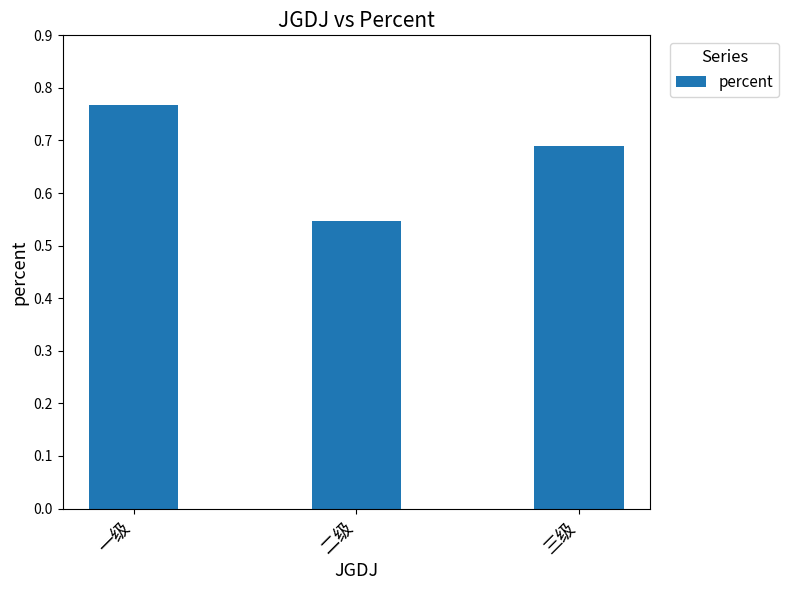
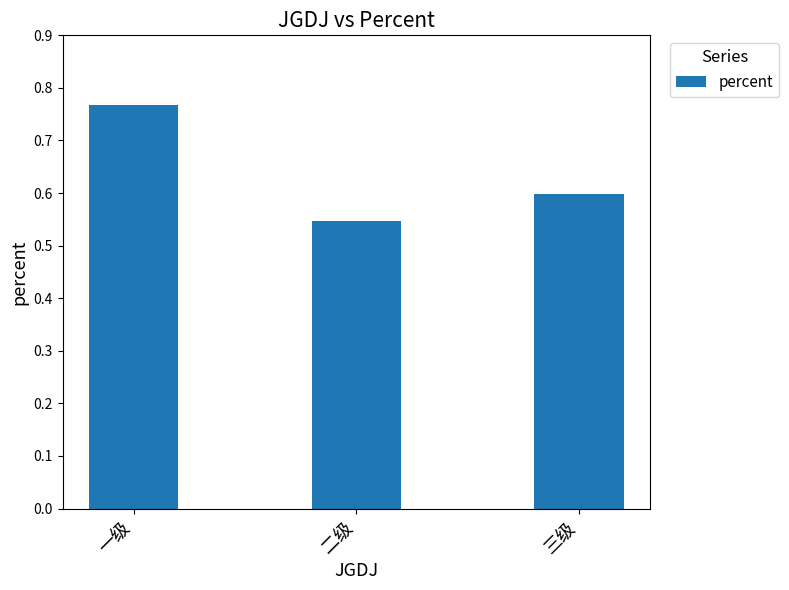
三级: 0.69 -> 0.60
